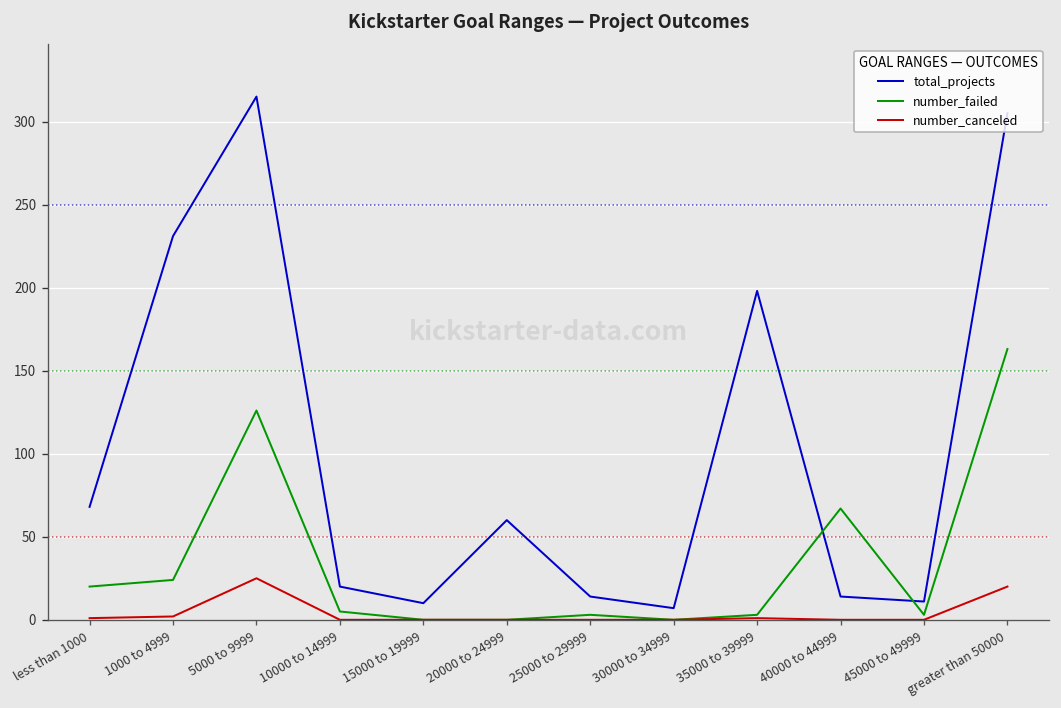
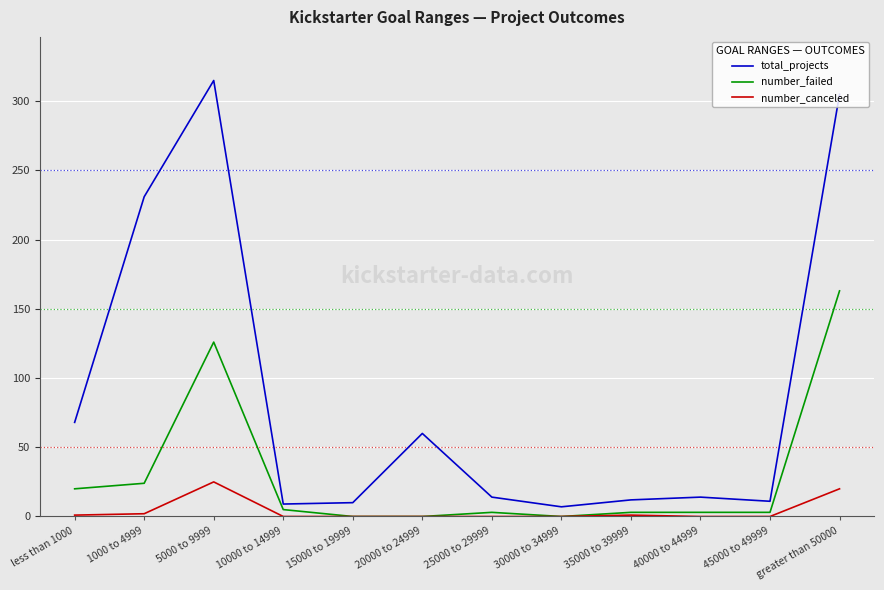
total_projects, 10000 to 14999: 20 -> 9
total_projects, 35000 to 39999: 198 -> 12
number_failed, 40000 to 44999: 67 -> 3
